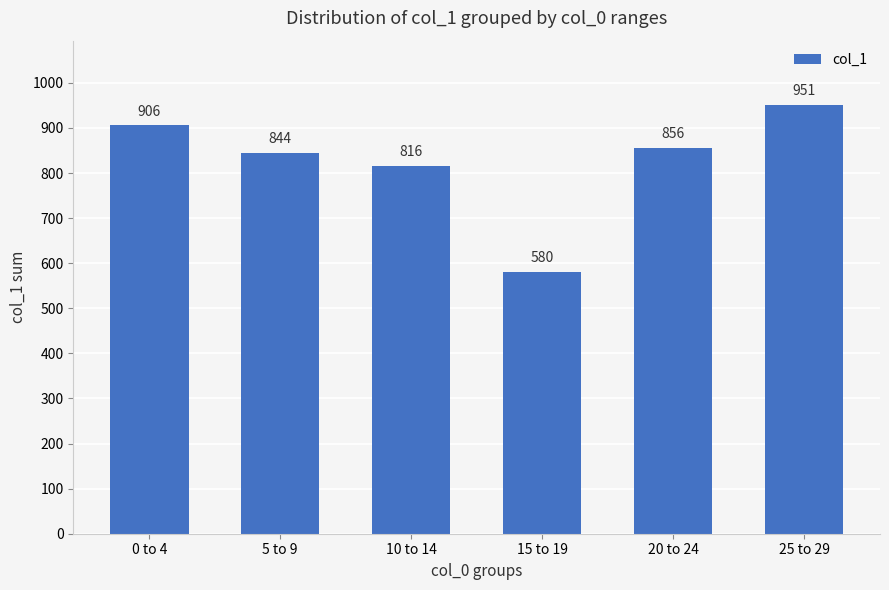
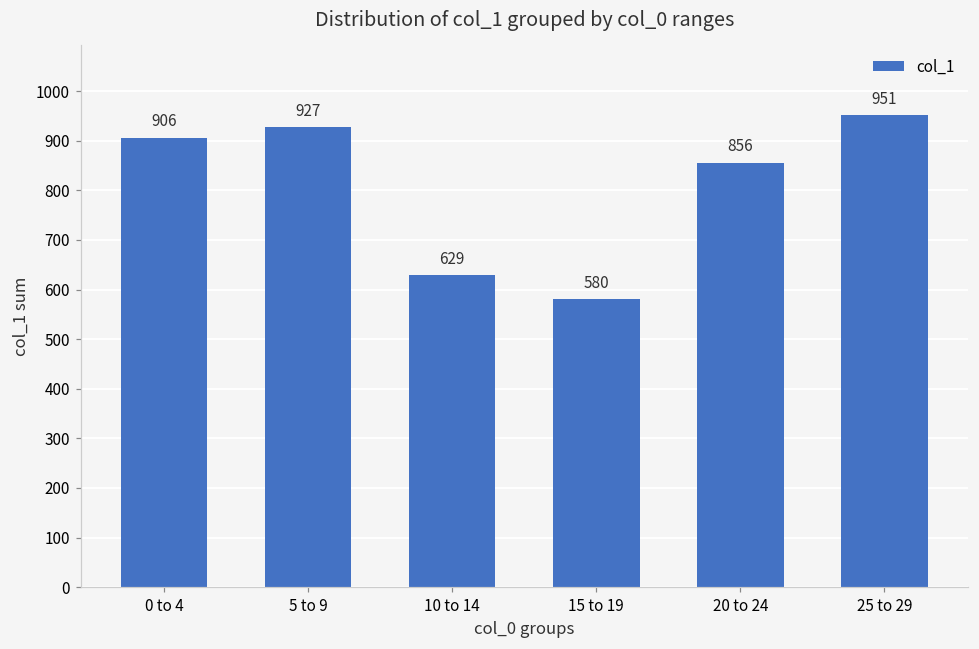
5 to 9: 844 -> 927
10 to 14: 816 -> 629
